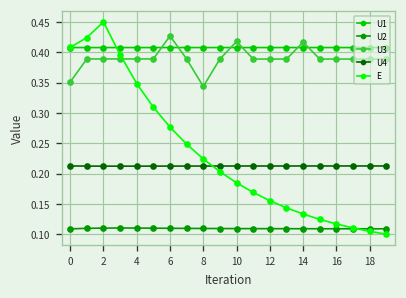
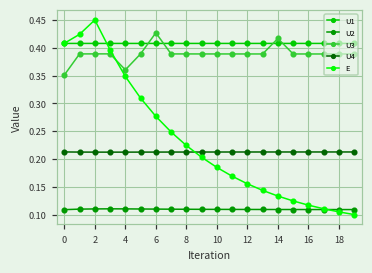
U3, 4: 0.39 -> 0.36
U3, 8: 0.34 -> 0.39
U3, 10: 0.42 -> 0.39
